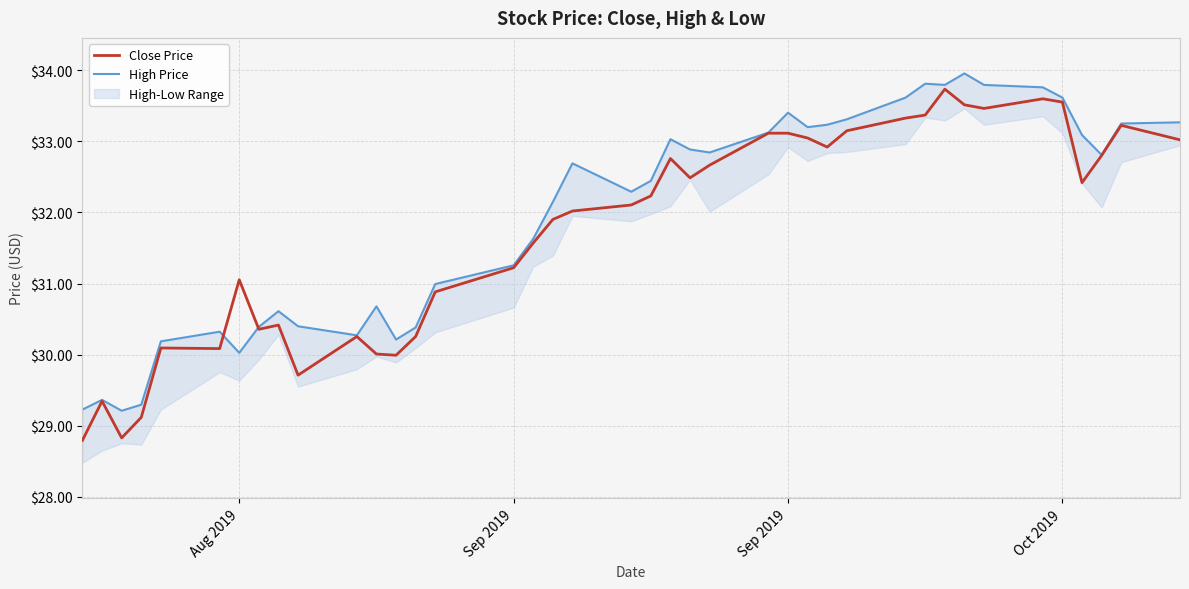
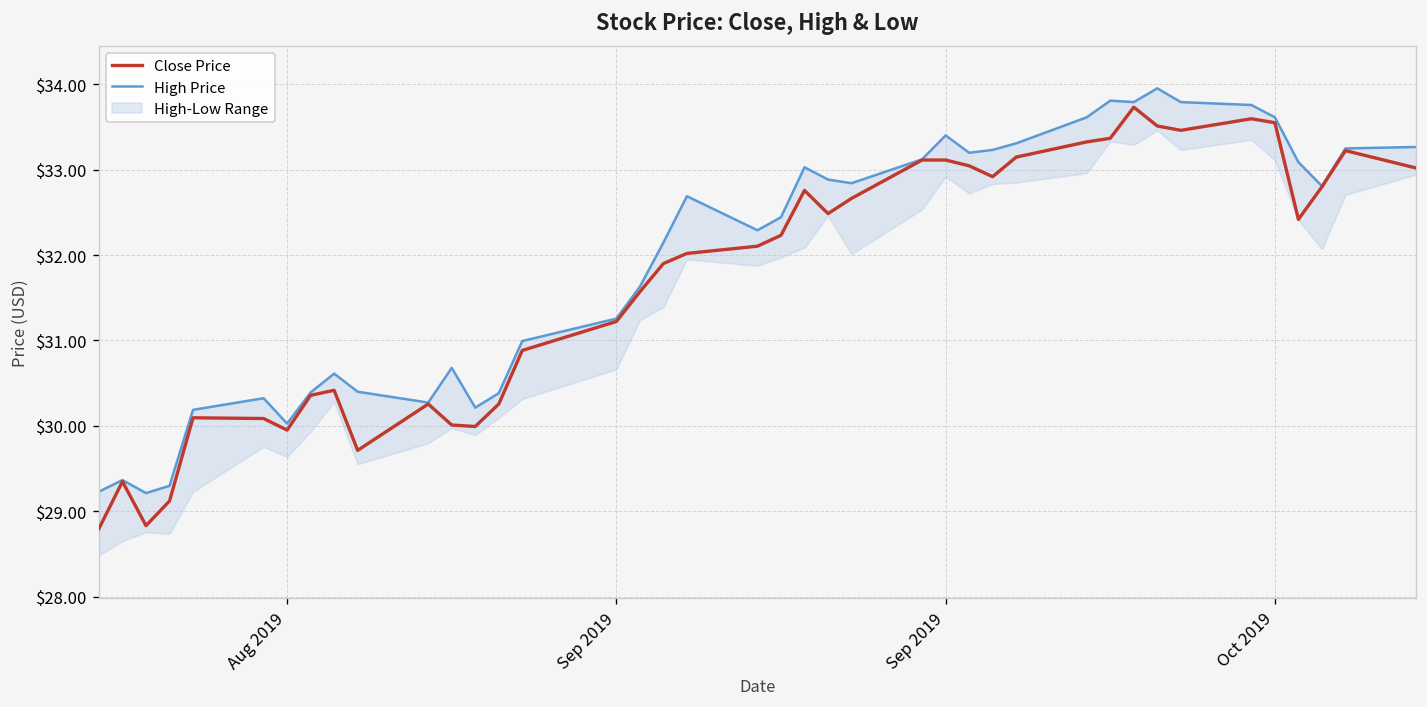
Close Price, Aug 2019: $31.1 -> $29.9
